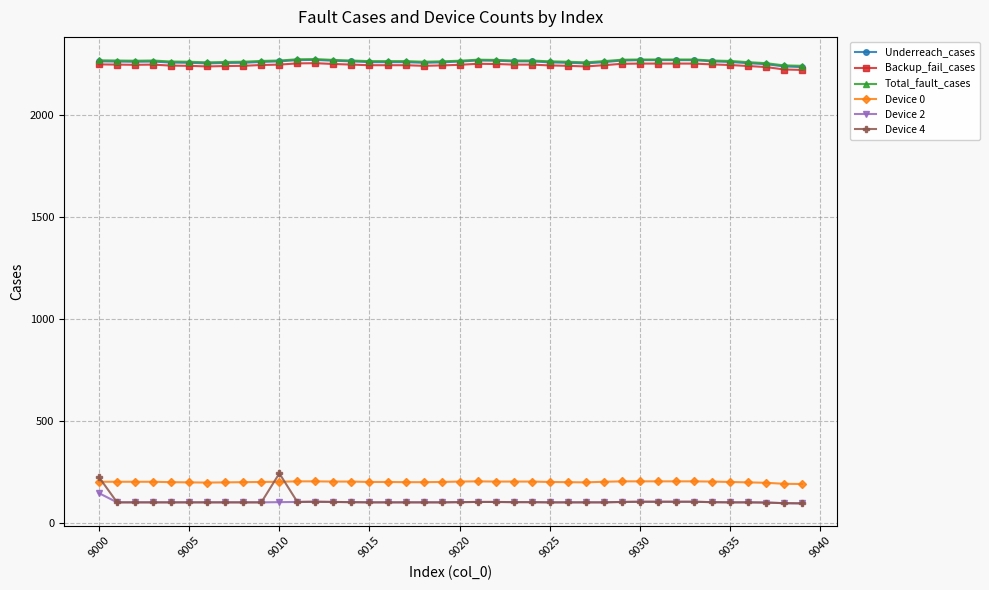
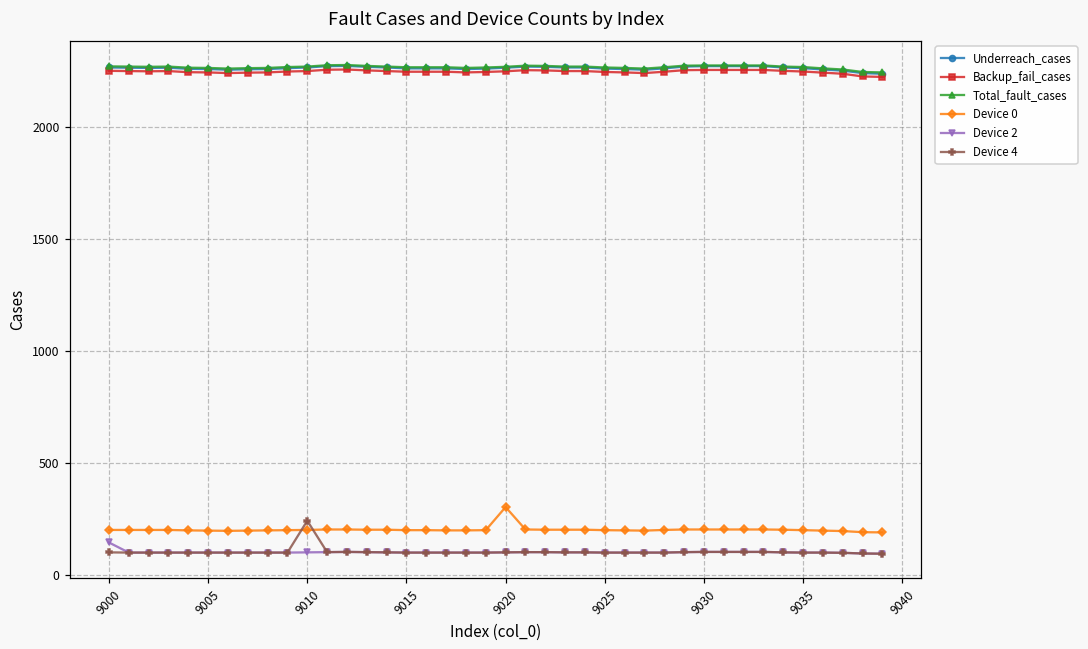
Device 4, 9000: 220 -> 100
Device 0, 9020: 200 -> 300
